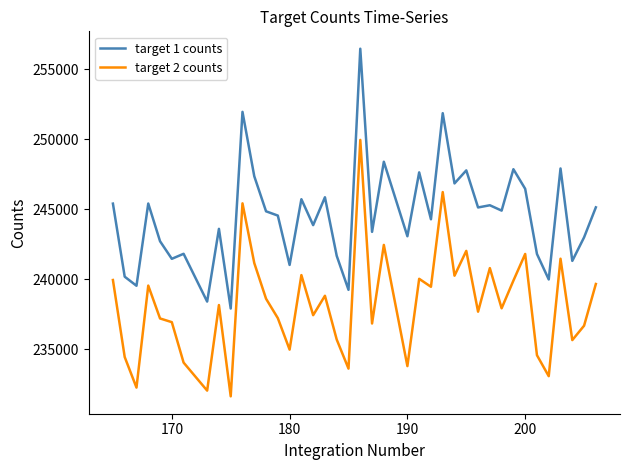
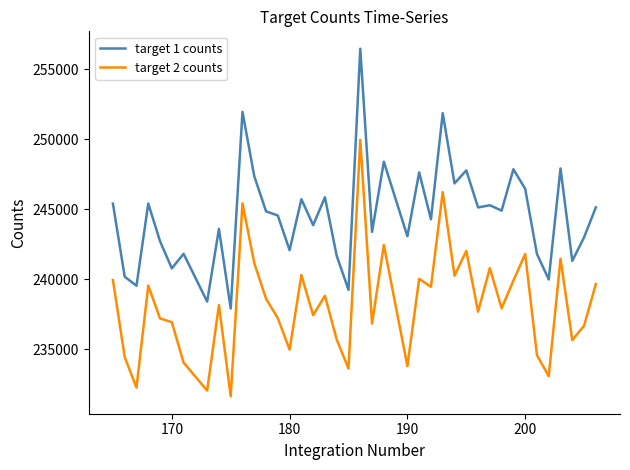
target 1 counts, 170: 241500 -> 240800
target 1 counts, 180: 241000 -> 242100
